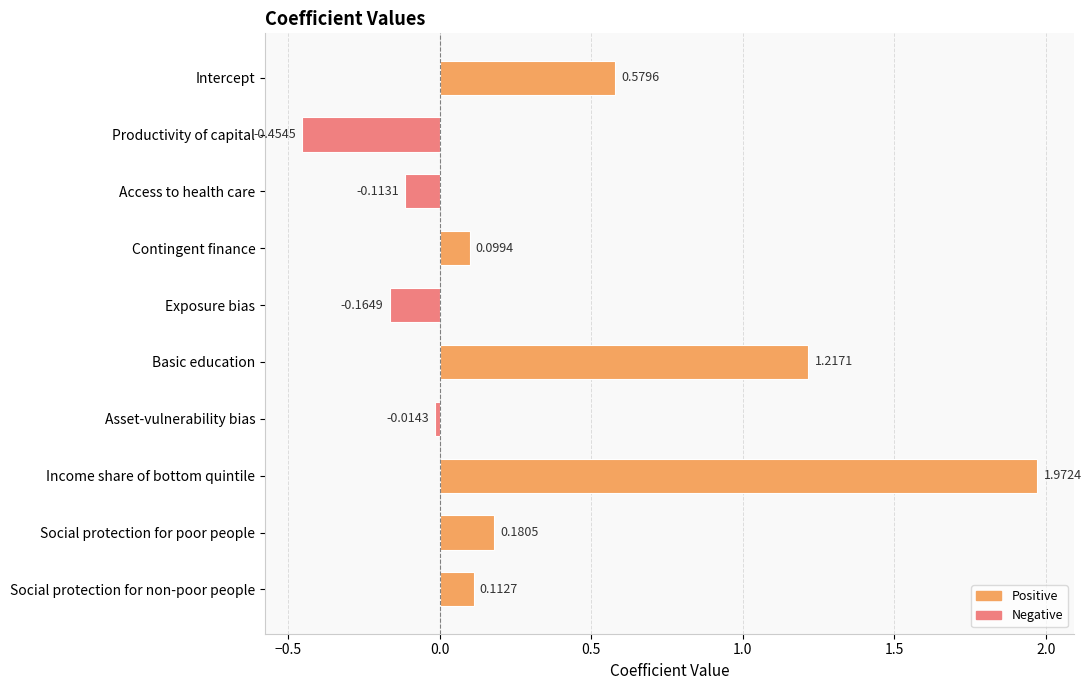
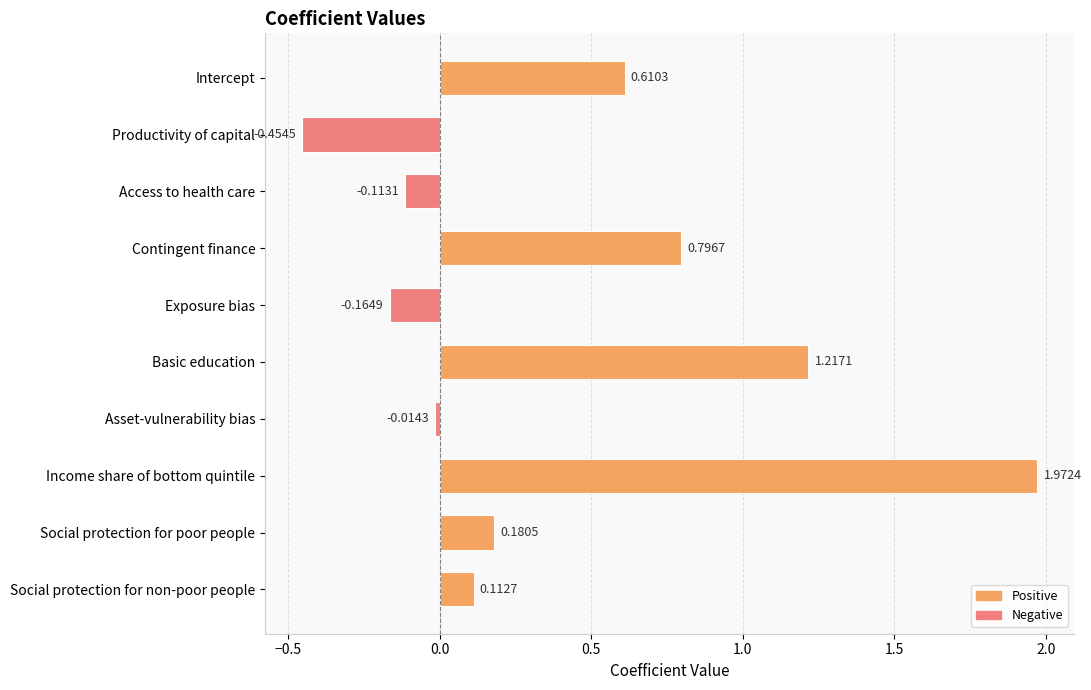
Intercept: 0.5796 -> 0.6103
Contingent finance: 0.0994 -> 0.7967
